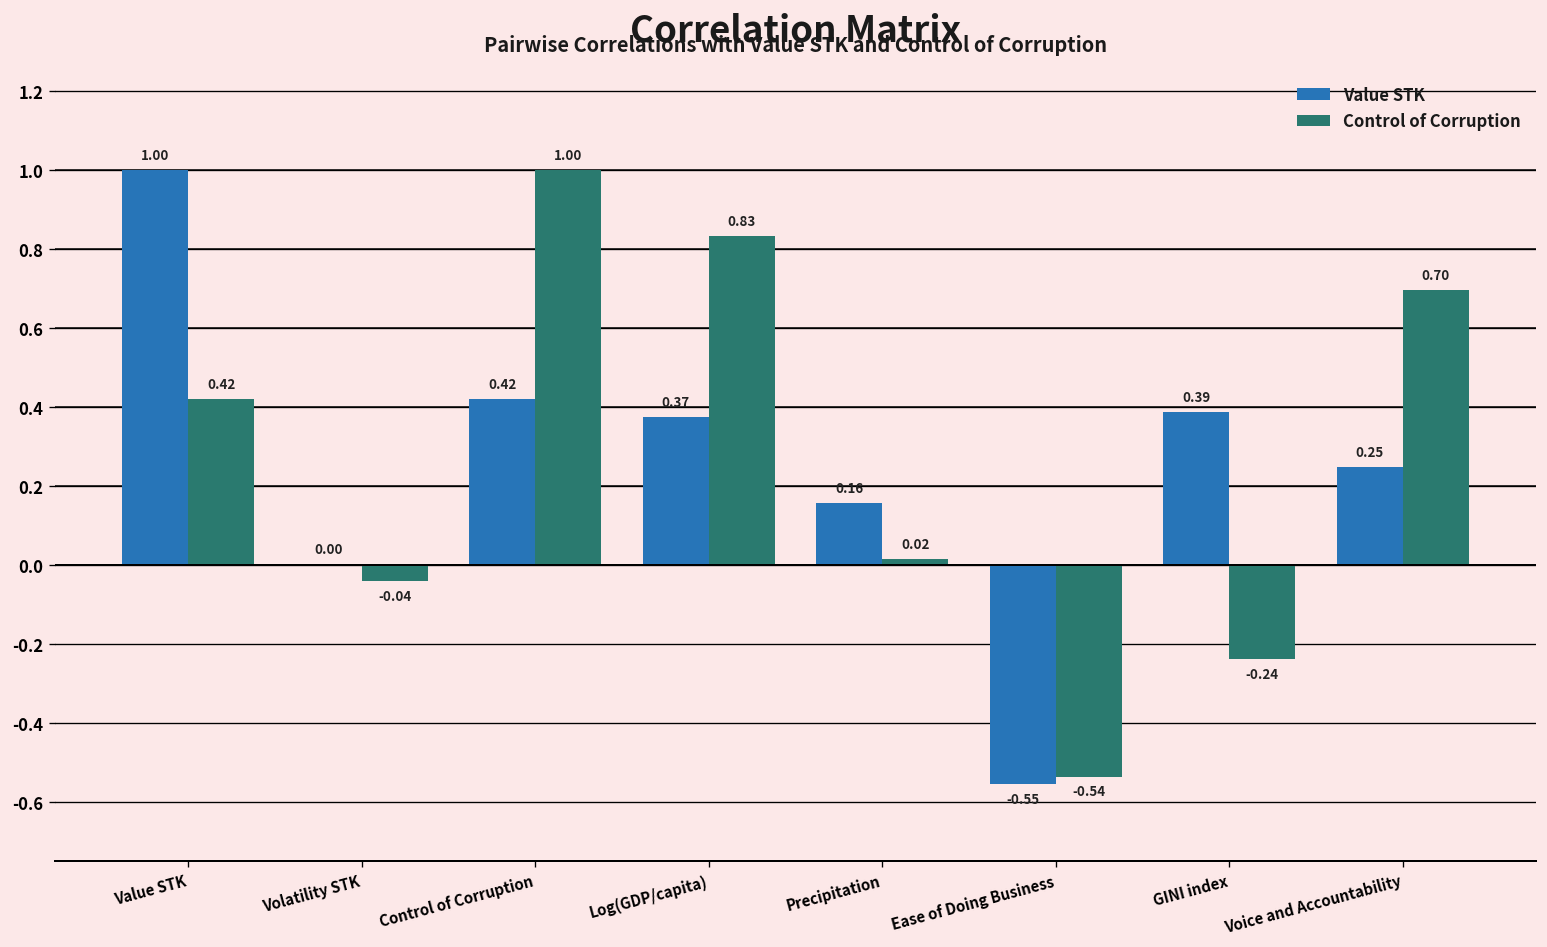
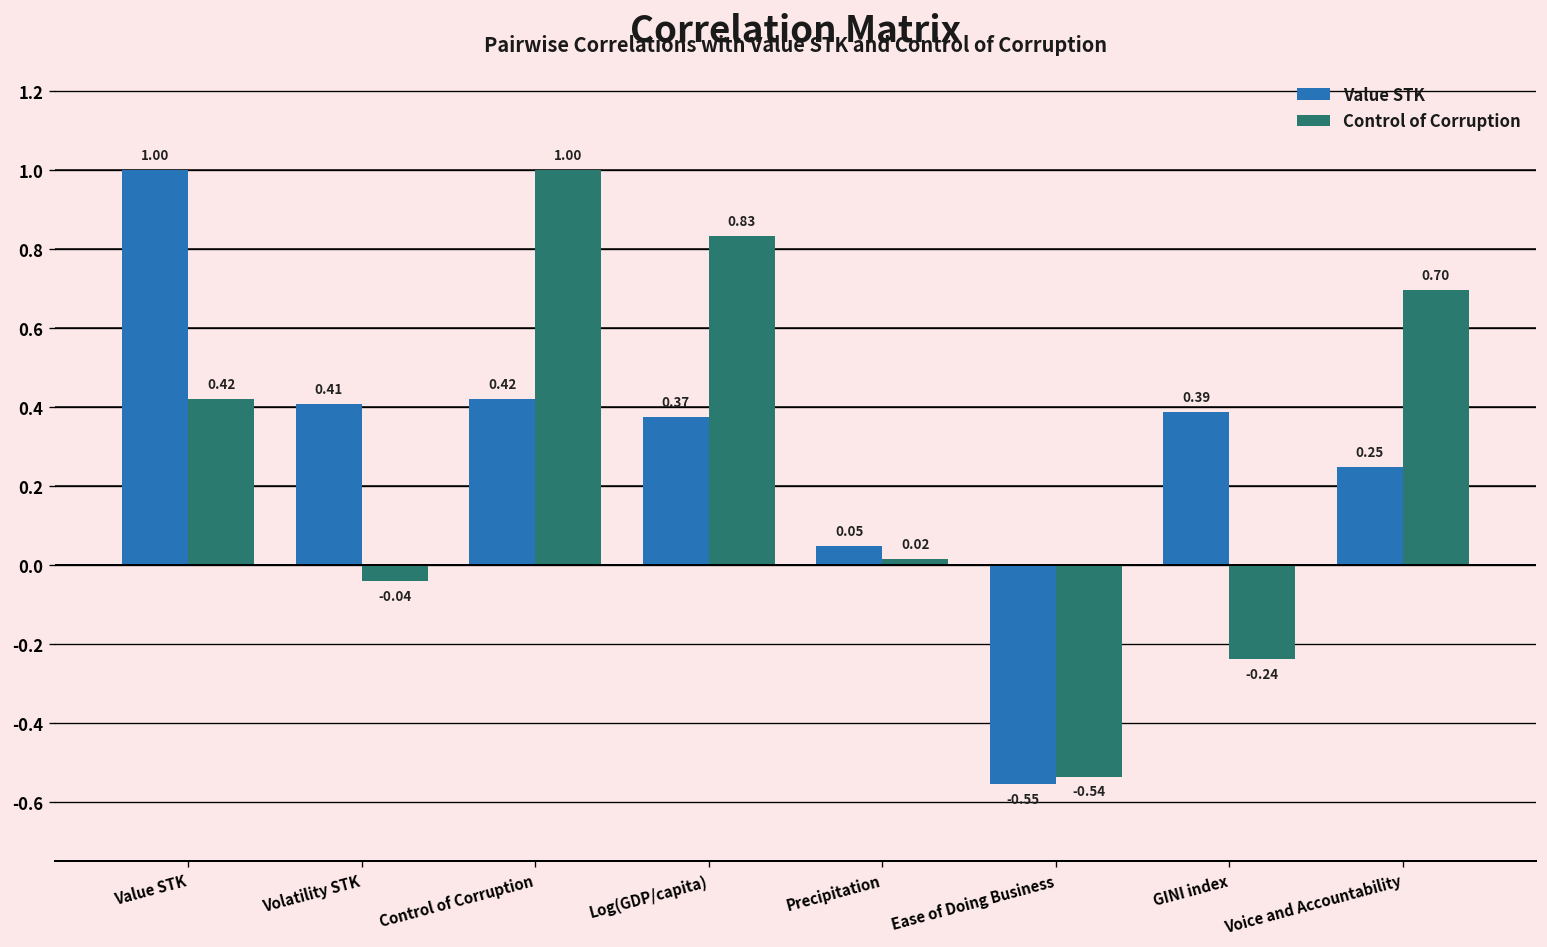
Value STK, Volatility STK: 0.00 -> 0.41
Value STK, Precipitation: 0.16 -> 0.05
